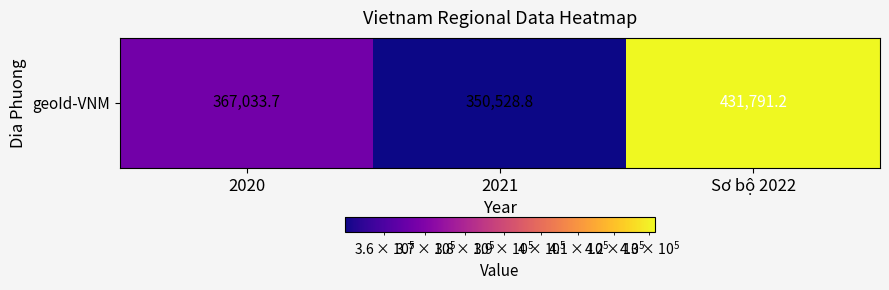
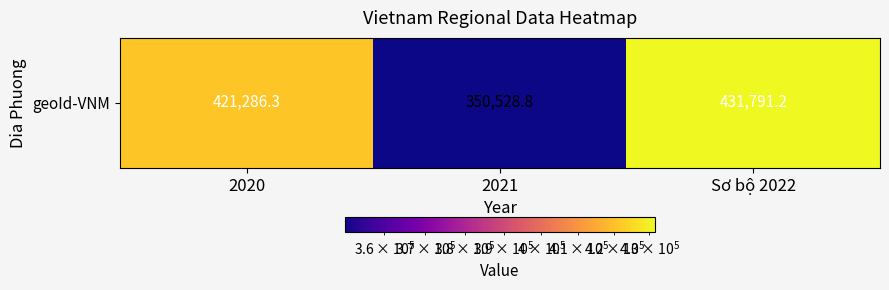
geoId-VNM, 2020: 367,033.7 -> 421,286.3
